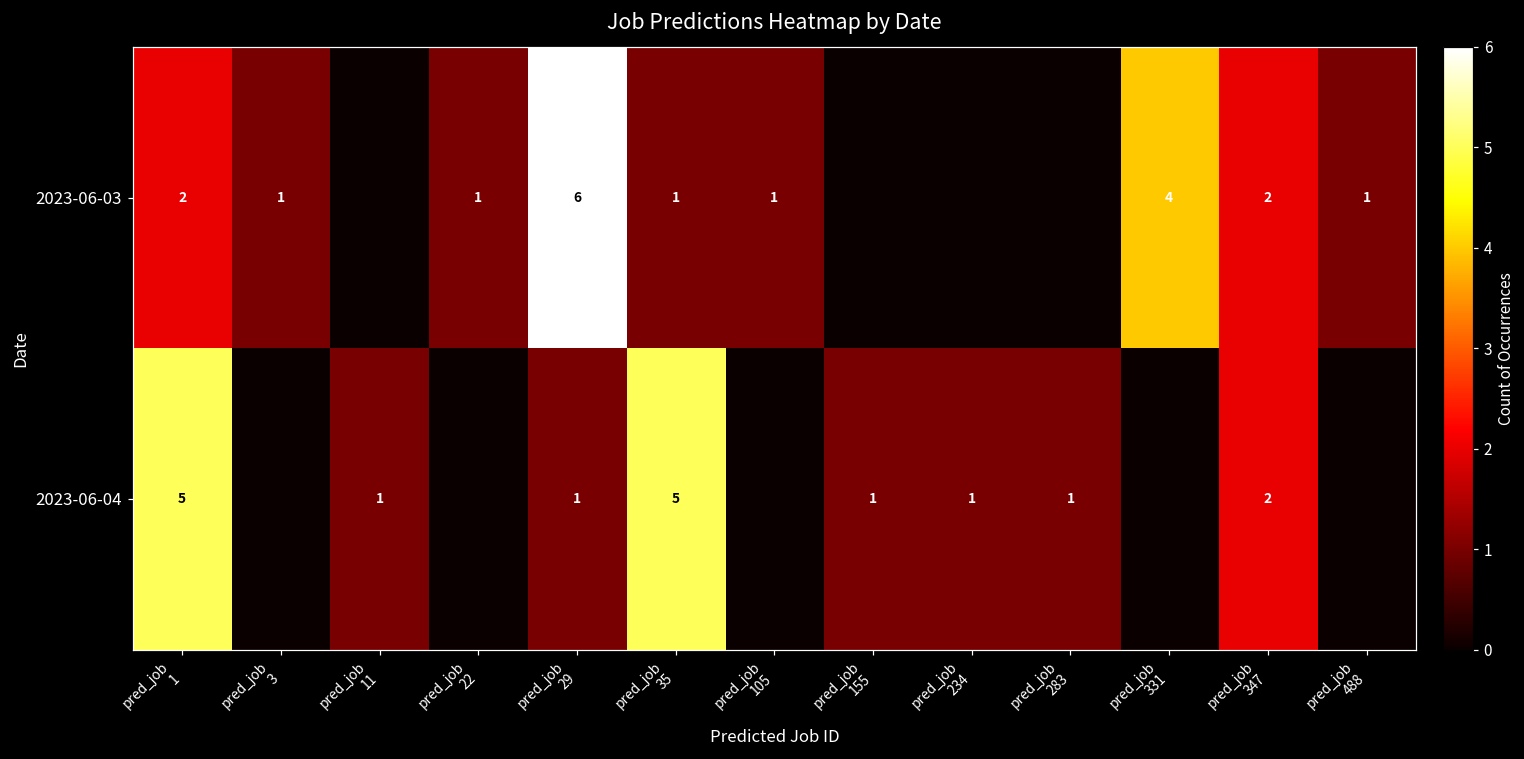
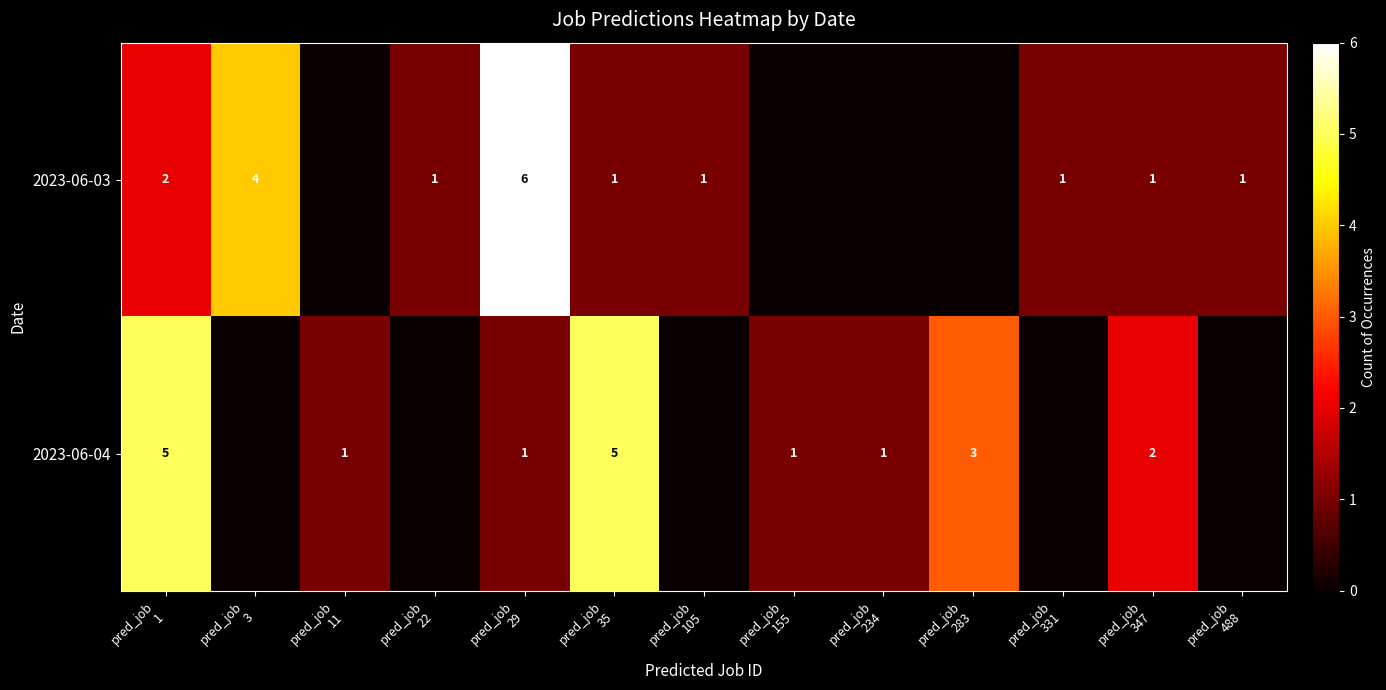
2023-06-03, pred_job 3: 1 -> 4
2023-06-03, pred_job 331: 4 -> 1
2023-06-03, pred_job 347: 2 -> 1
2023-06-04, pred_job 283: 1 -> 3
